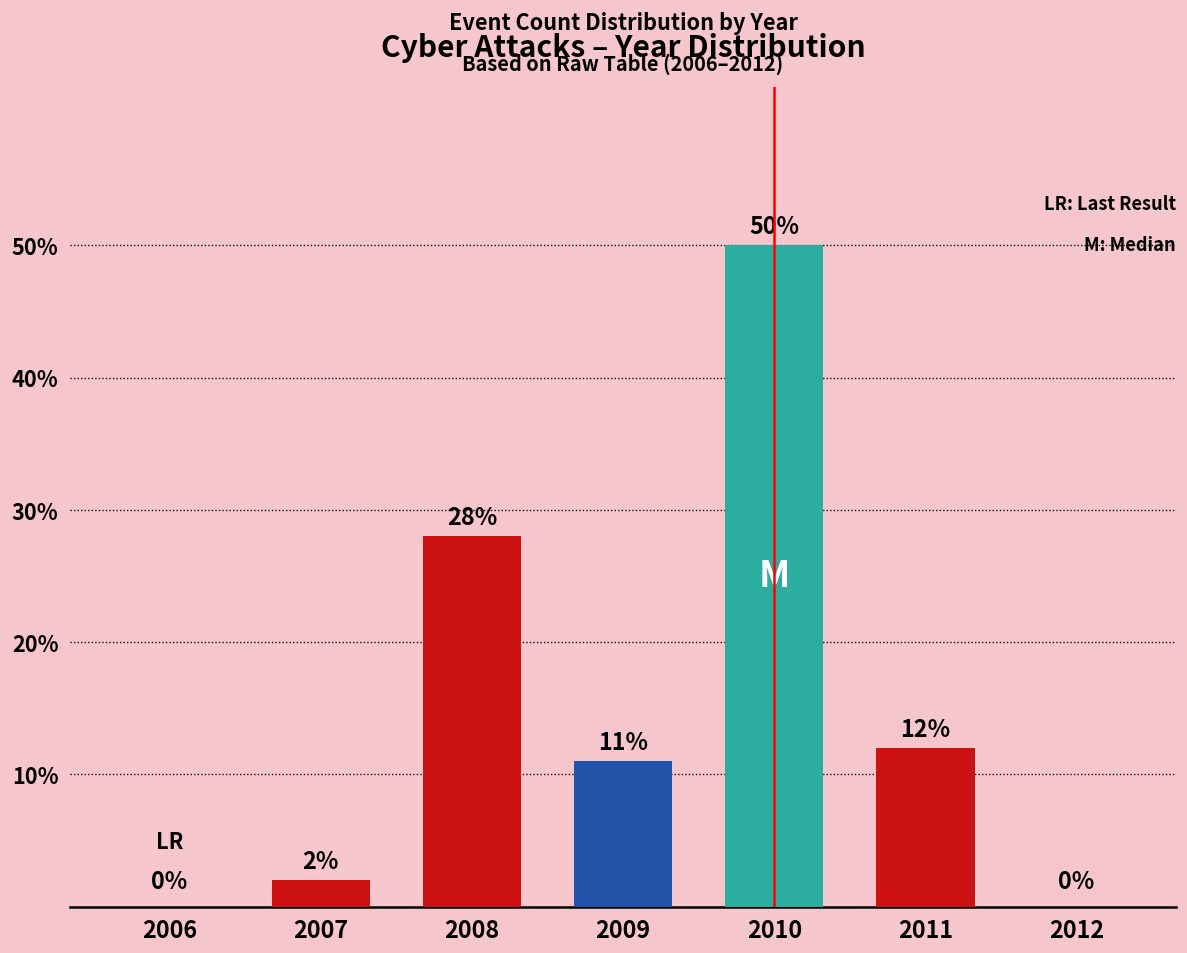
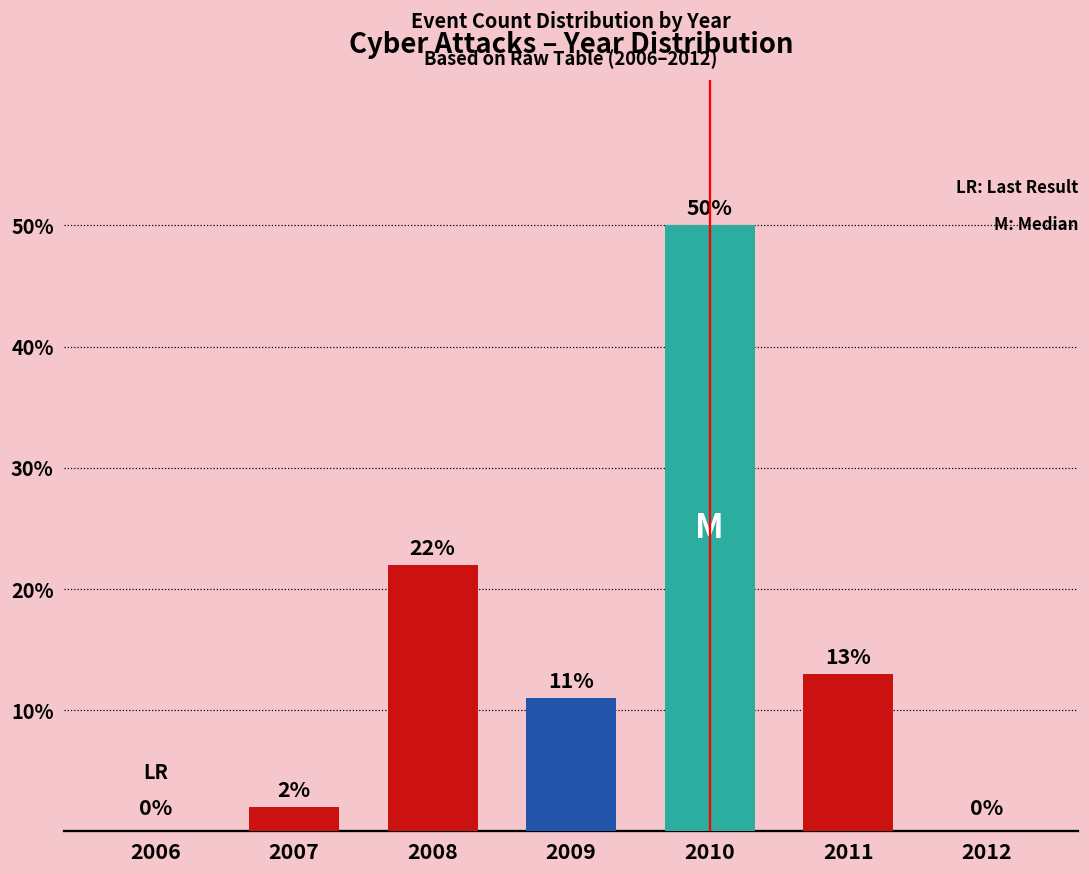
2008: 28% -> 22%
2011: 12% -> 13%
